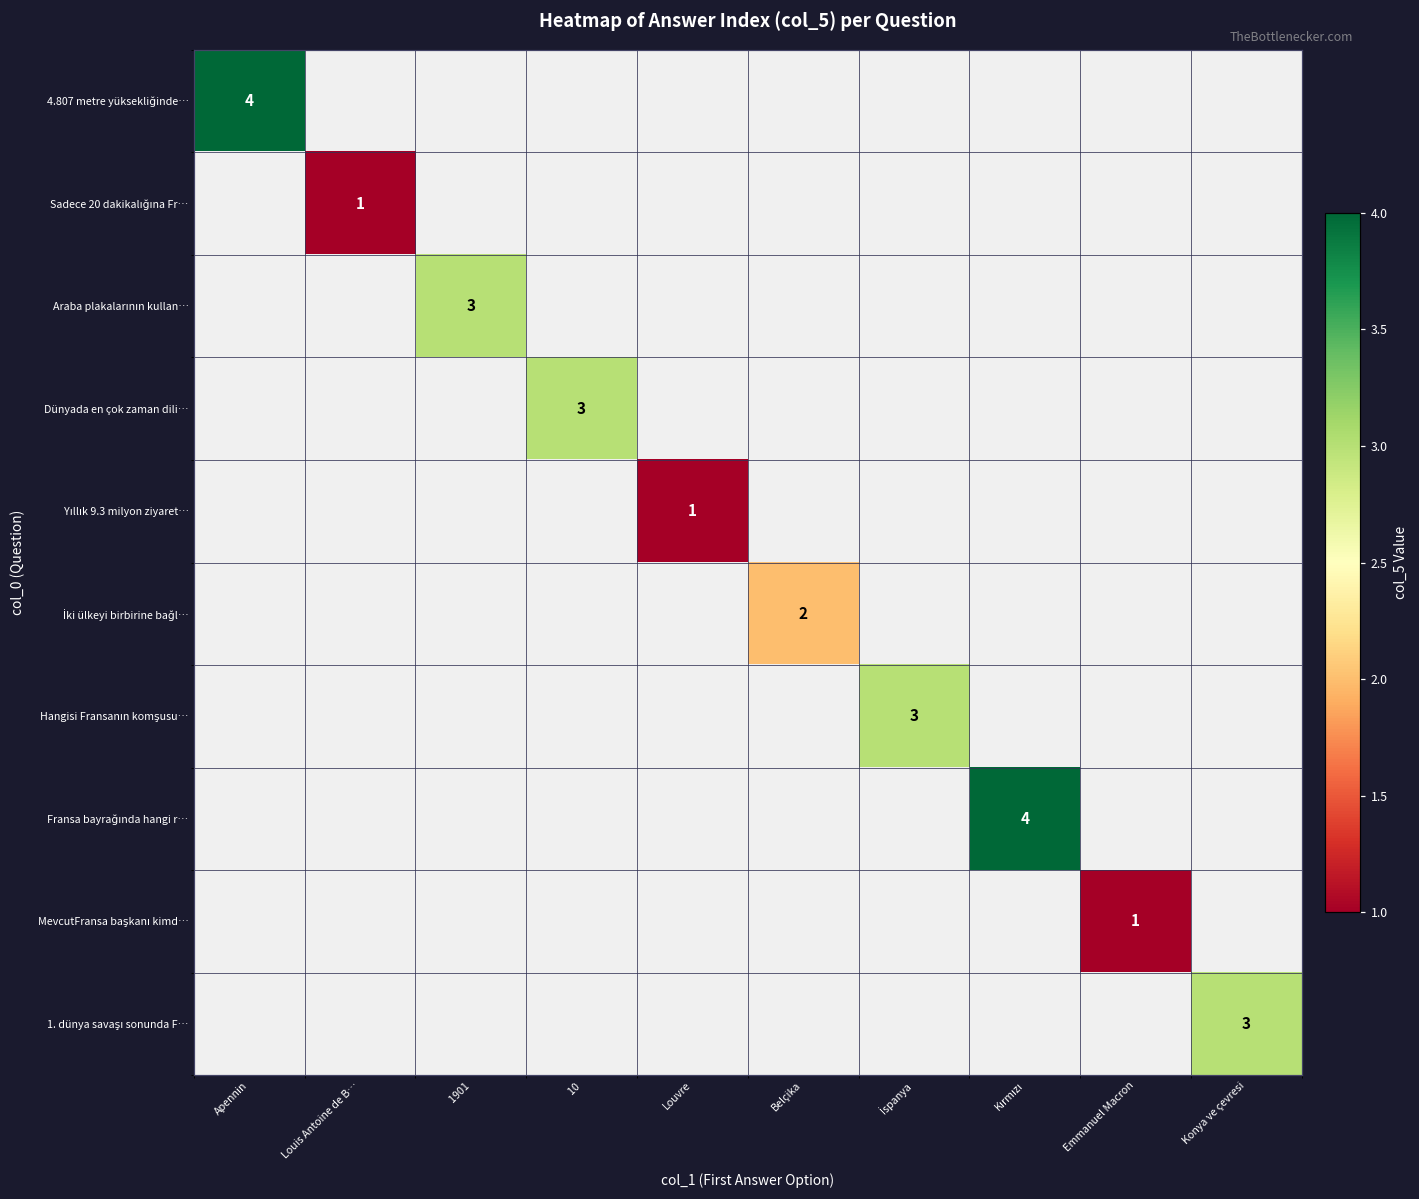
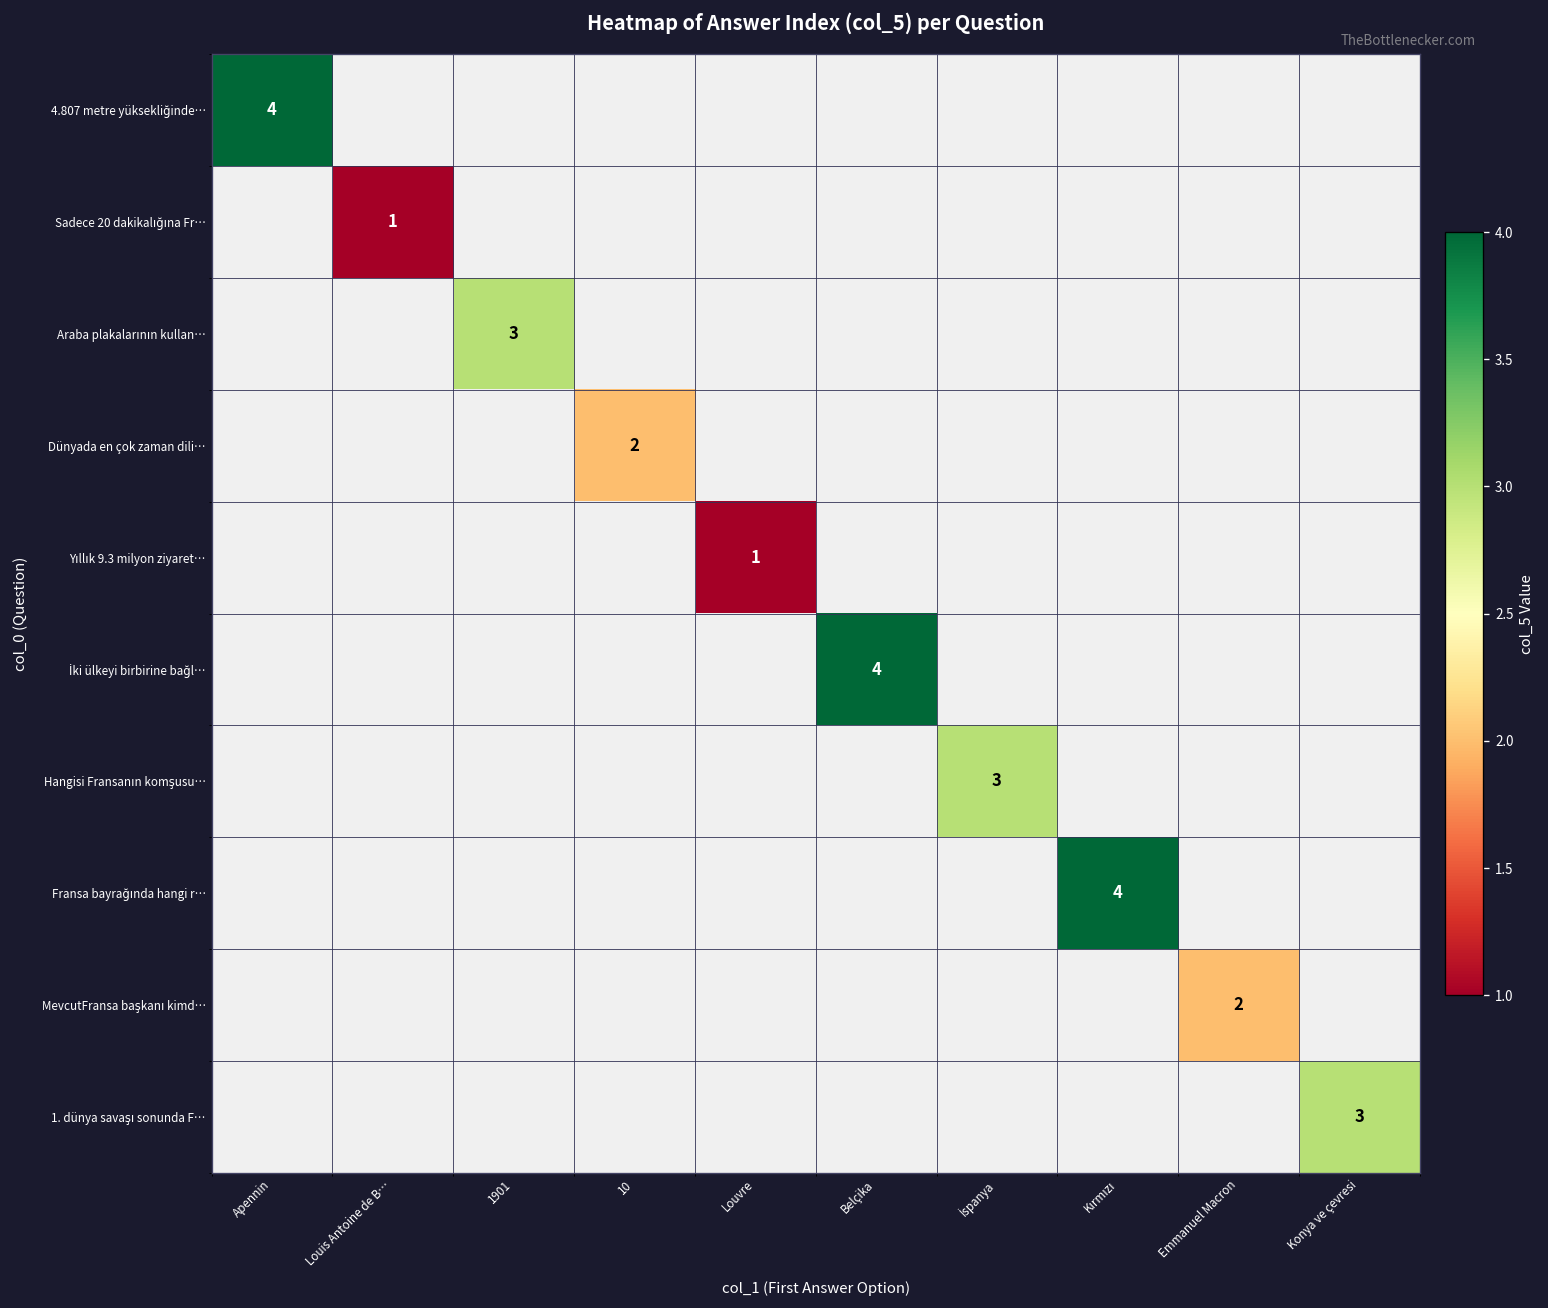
Dünyada en çok zaman dili…, 10: 3 -> 2
İki ülkeyi birbirine bağl…, Belçika: 2 -> 4
MevcutFransa başkanı kimd…, Emmanuel Macron: 1 -> 2
